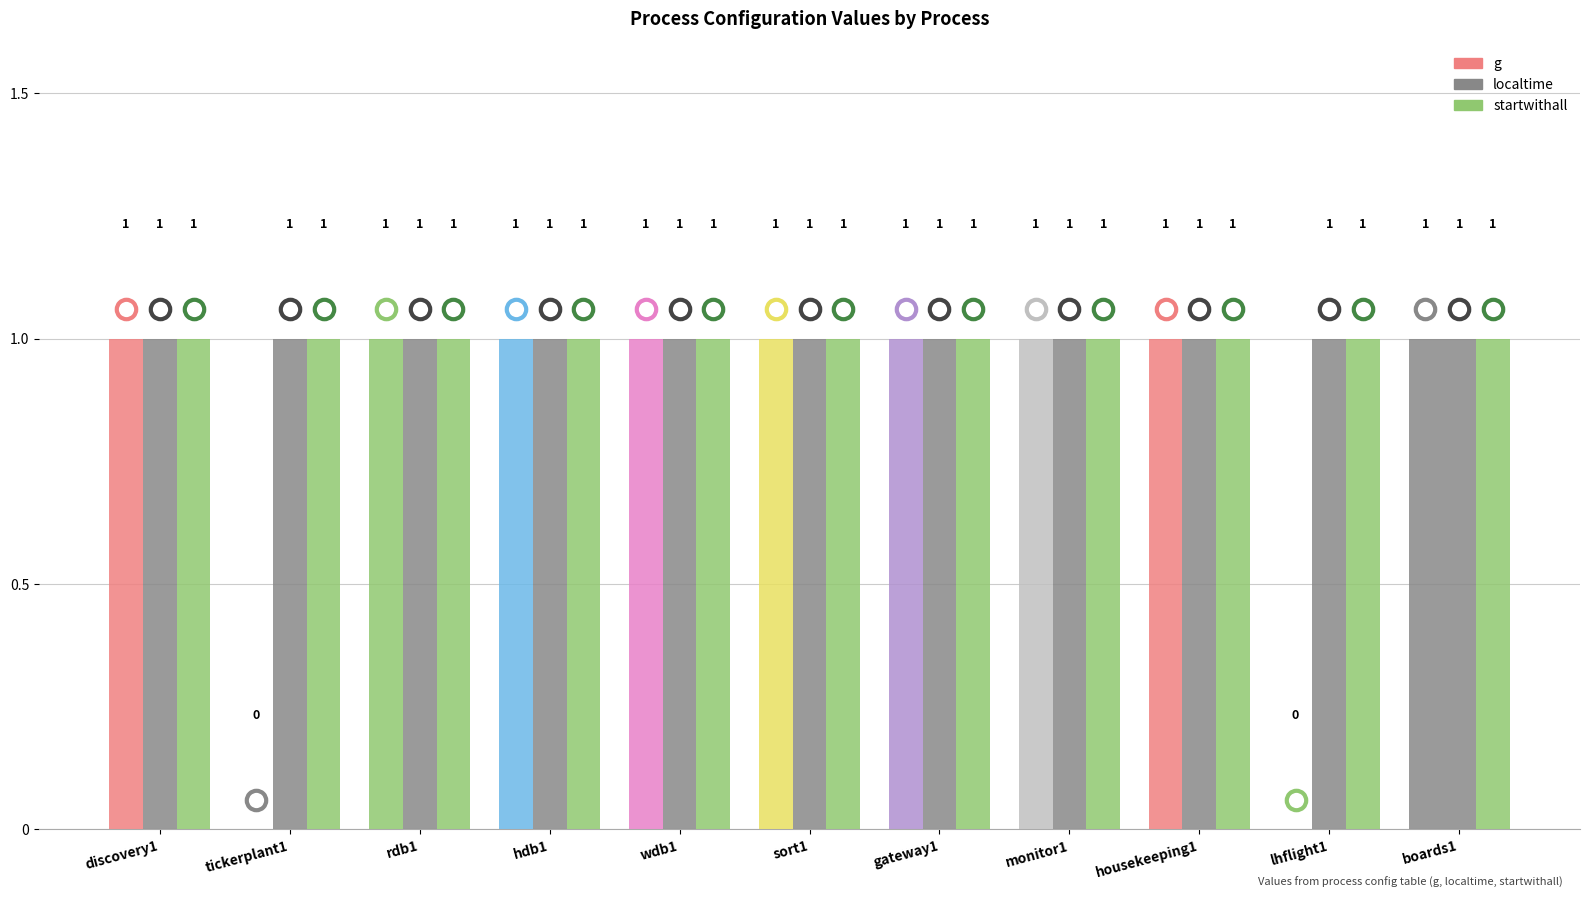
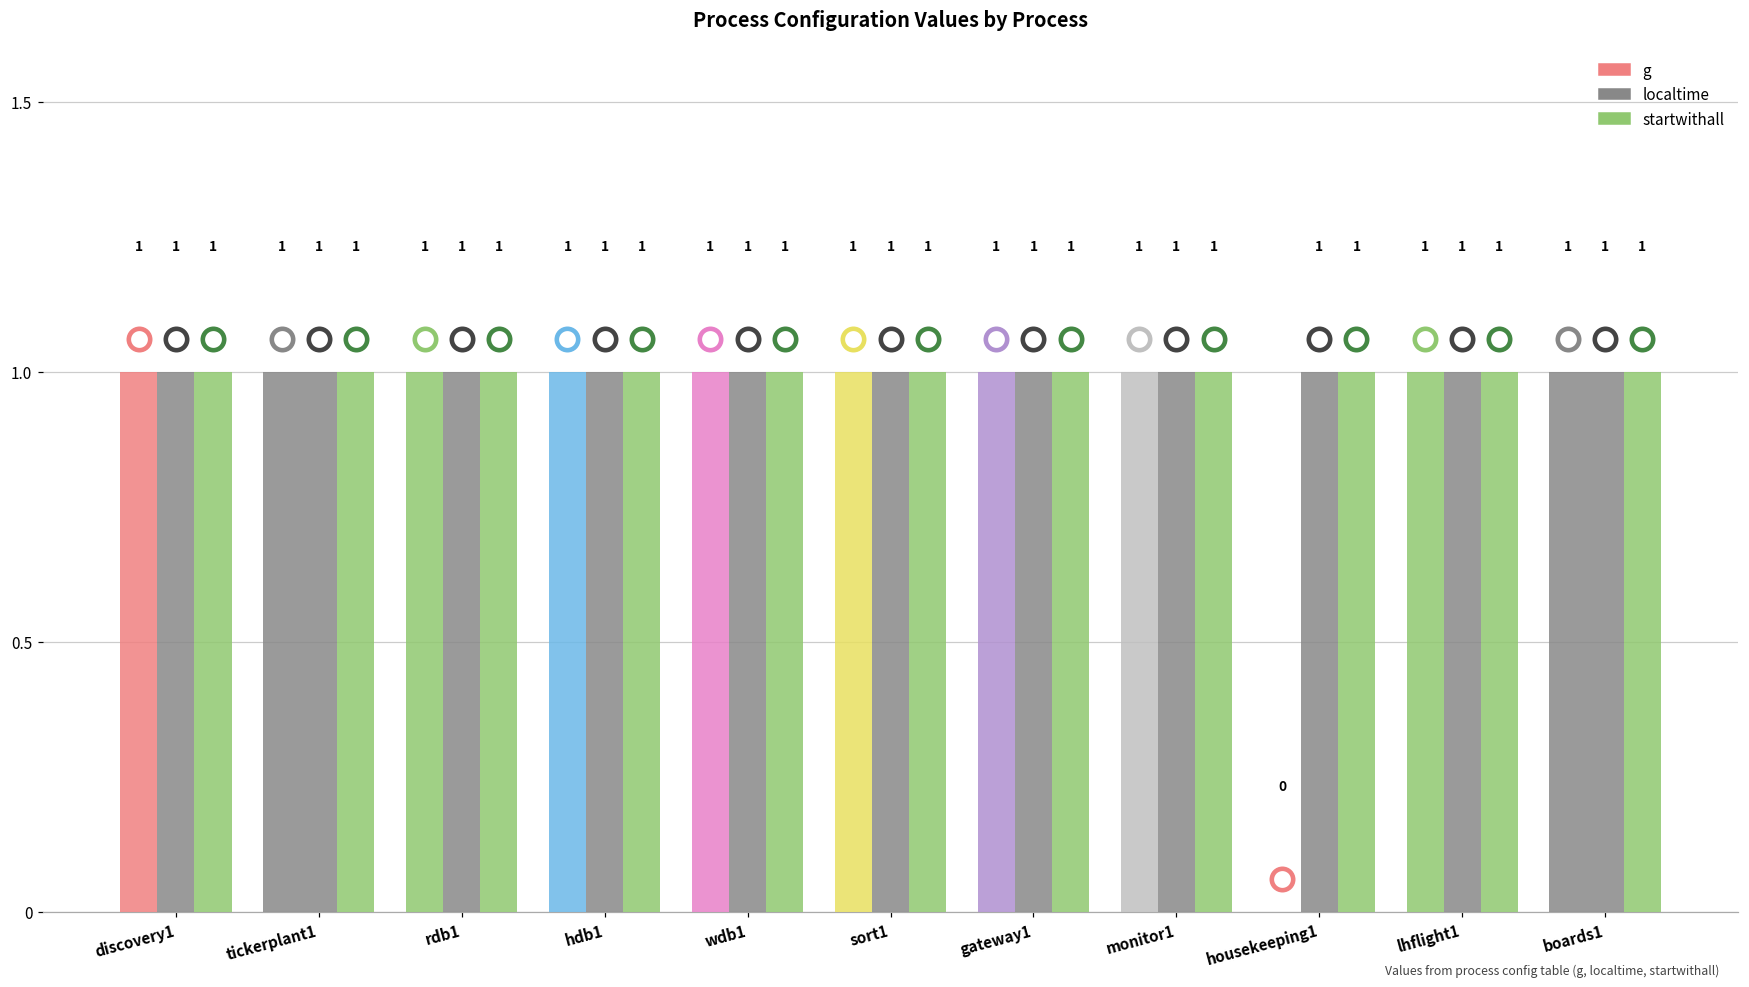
g, tickerplant1: 0 -> 1
g, housekeeping1: 1 -> 0
g, lhflight1: 0 -> 1
